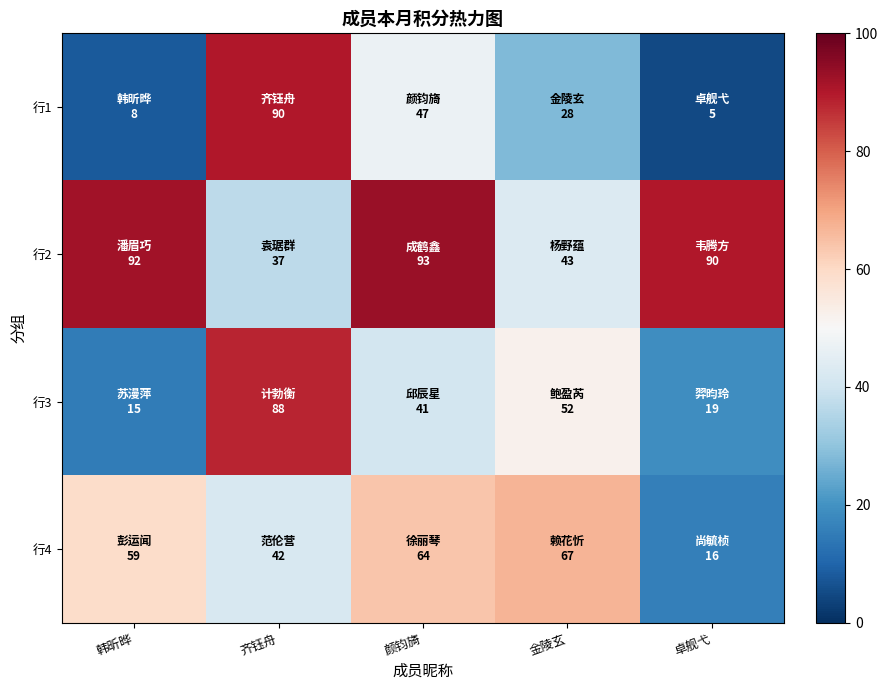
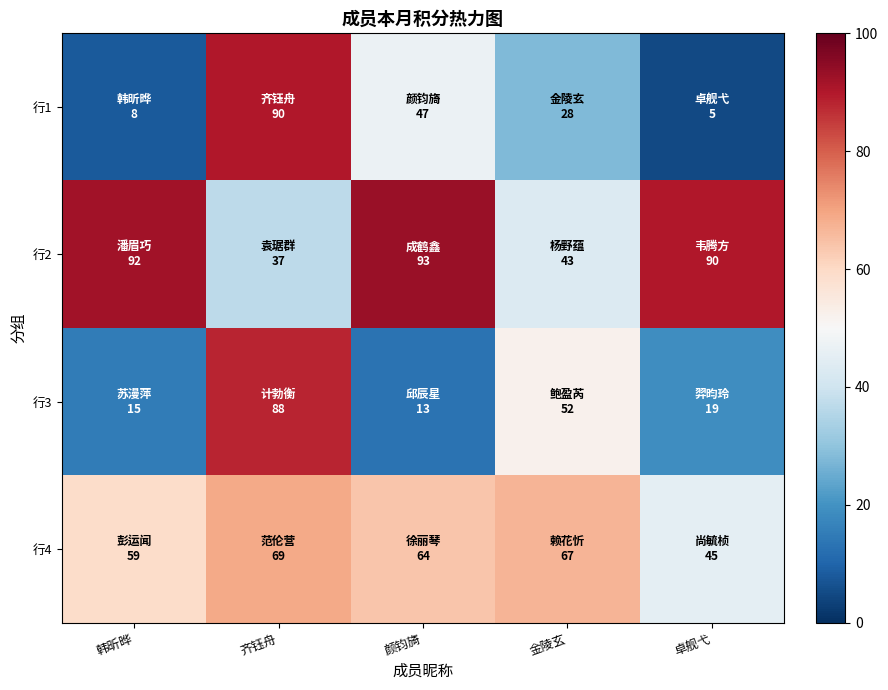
行3, 颜钧旖: 41 -> 13
行4, 齐钰舟: 42 -> 69
行4, 卓舰弋: 16 -> 45
